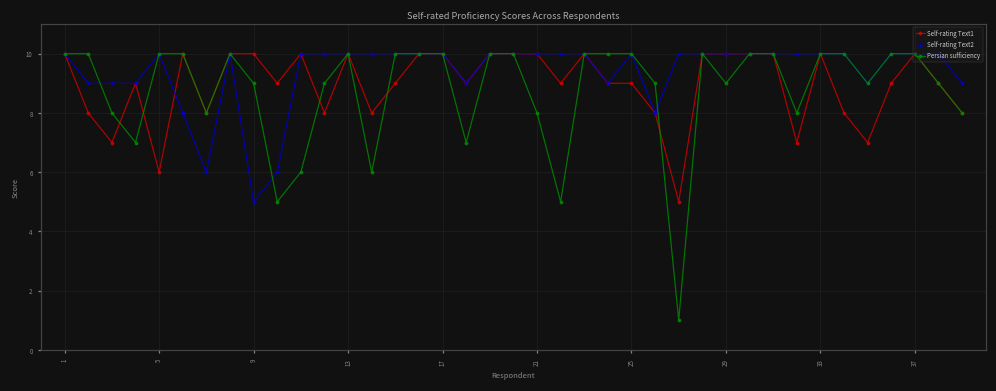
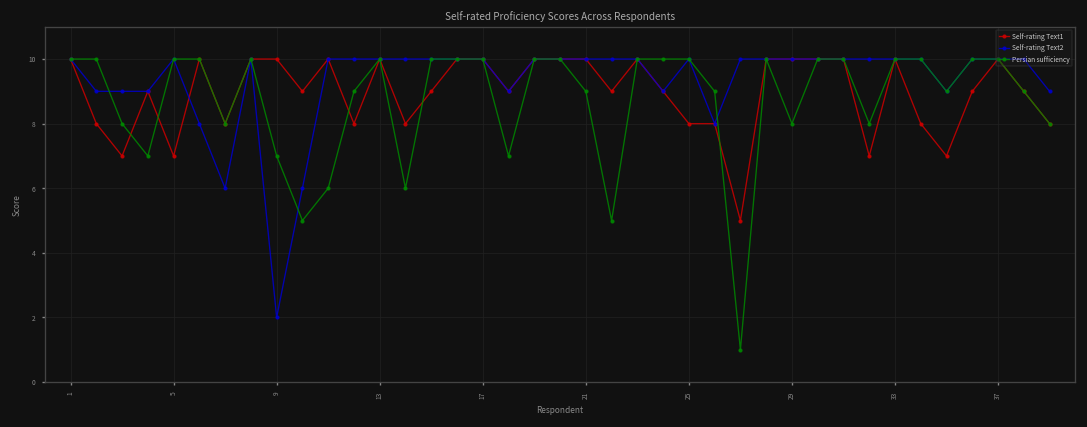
Self-rating Text1, 5: 6 -> 7
Self-rating Text2, 9: 5 -> 2
Persian sufficiency, 9: 9 -> 7
Persian sufficiency, 21: 8 -> 9
Self-rating Text1, 25: 9 -> 8
Persian sufficiency, 29: 9 -> 8
